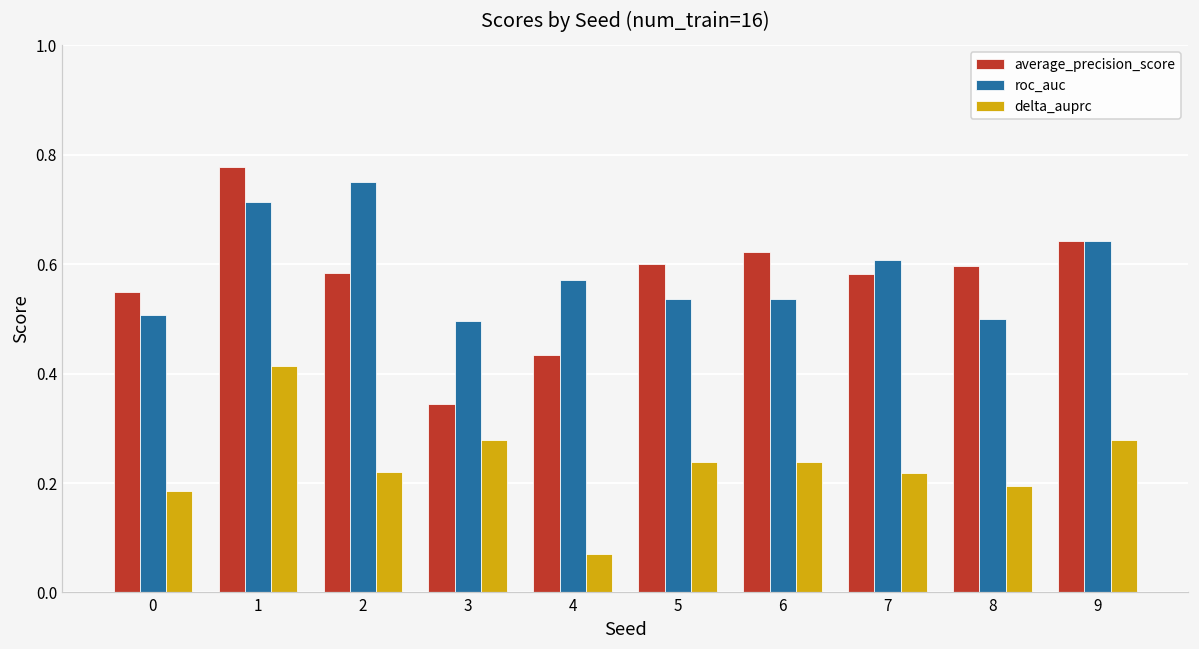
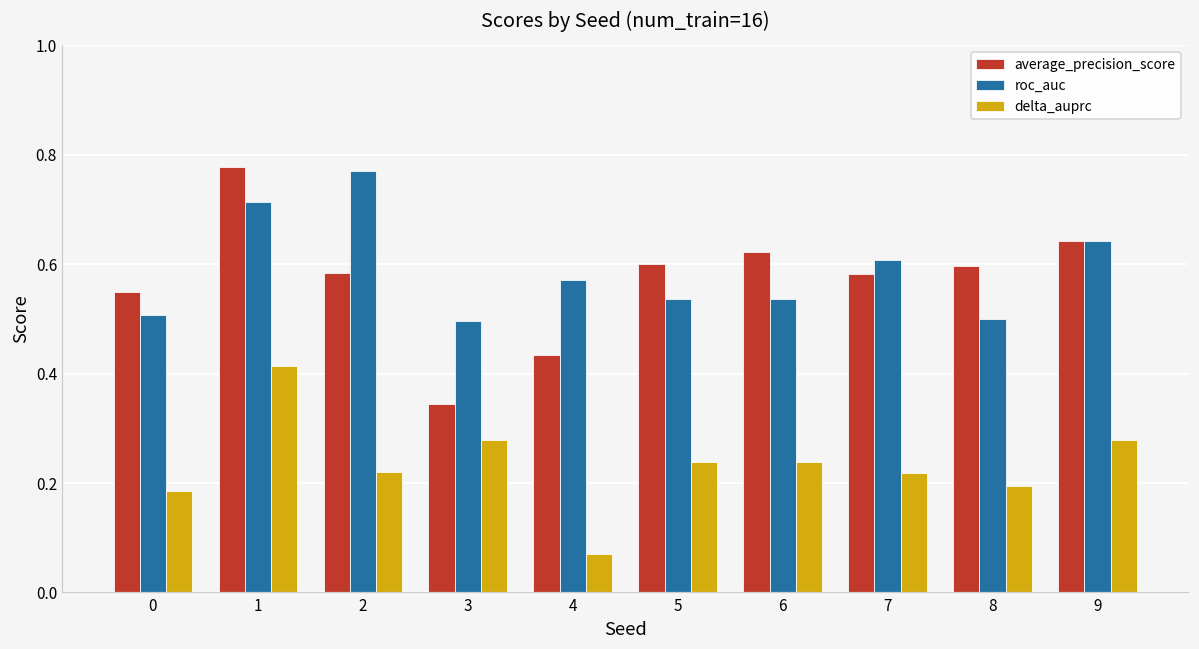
roc_auc, 2: 0.75 -> 0.77
